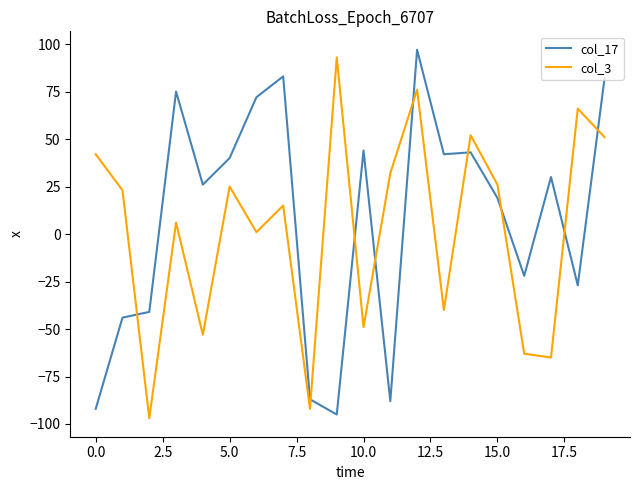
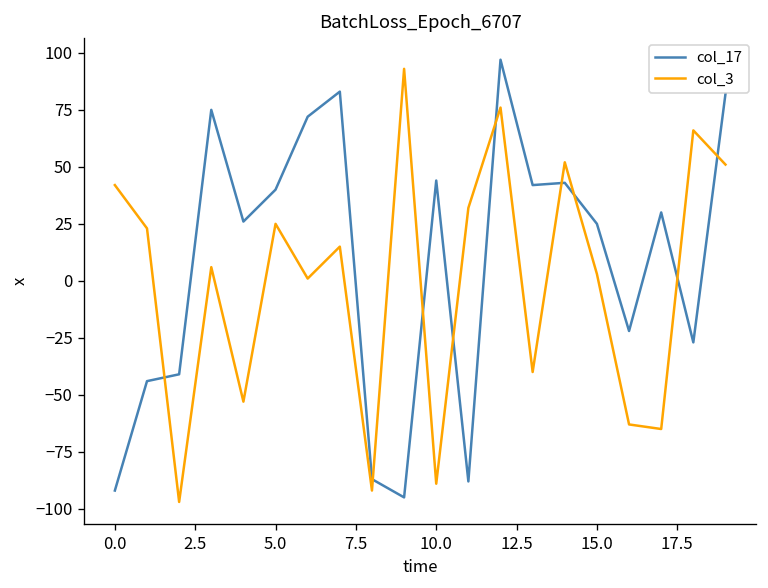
col_3, 10.0: -49 -> -89
col_17, 15.0: 19 -> 25
col_3, 15.0: 26 -> 3
